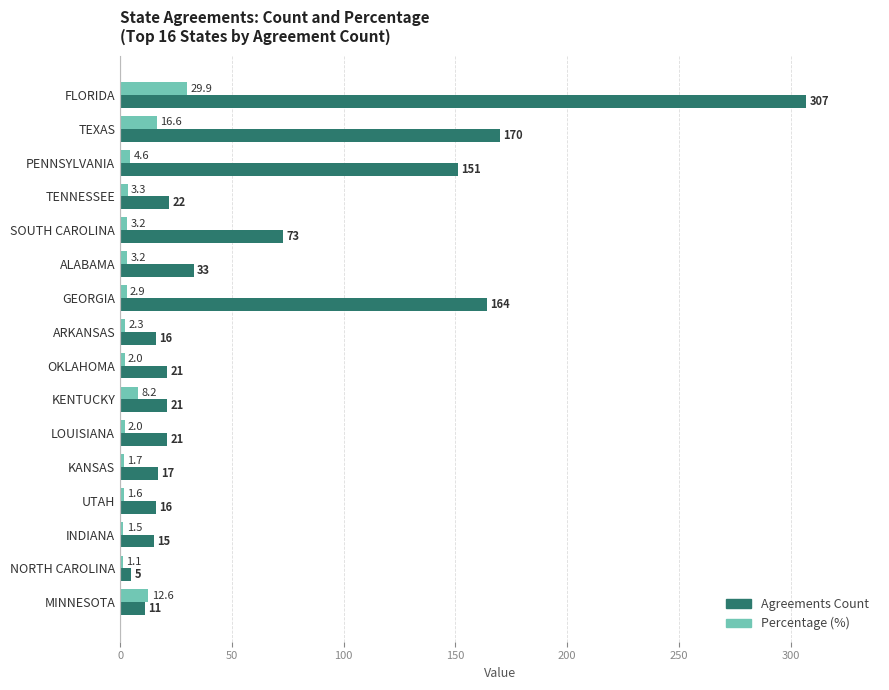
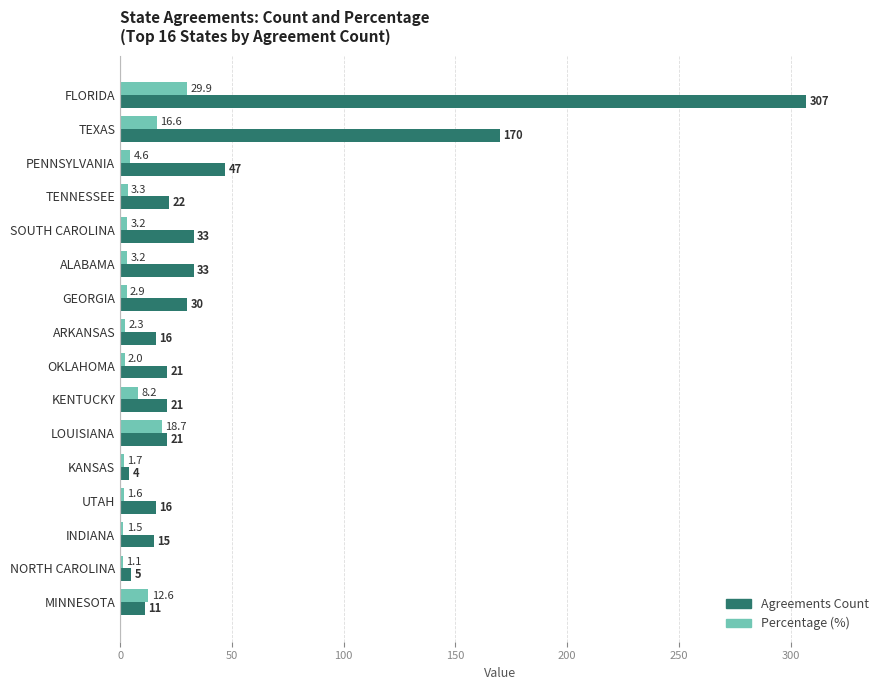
Agreements Count, PENNSYLVANIA: 151 -> 47
Agreements Count, SOUTH CAROLINA: 73 -> 33
Agreements Count, GEORGIA: 164 -> 30
Percentage (%), LOUISIANA: 2.0 -> 18.7
Agreements Count, KANSAS: 17 -> 4
